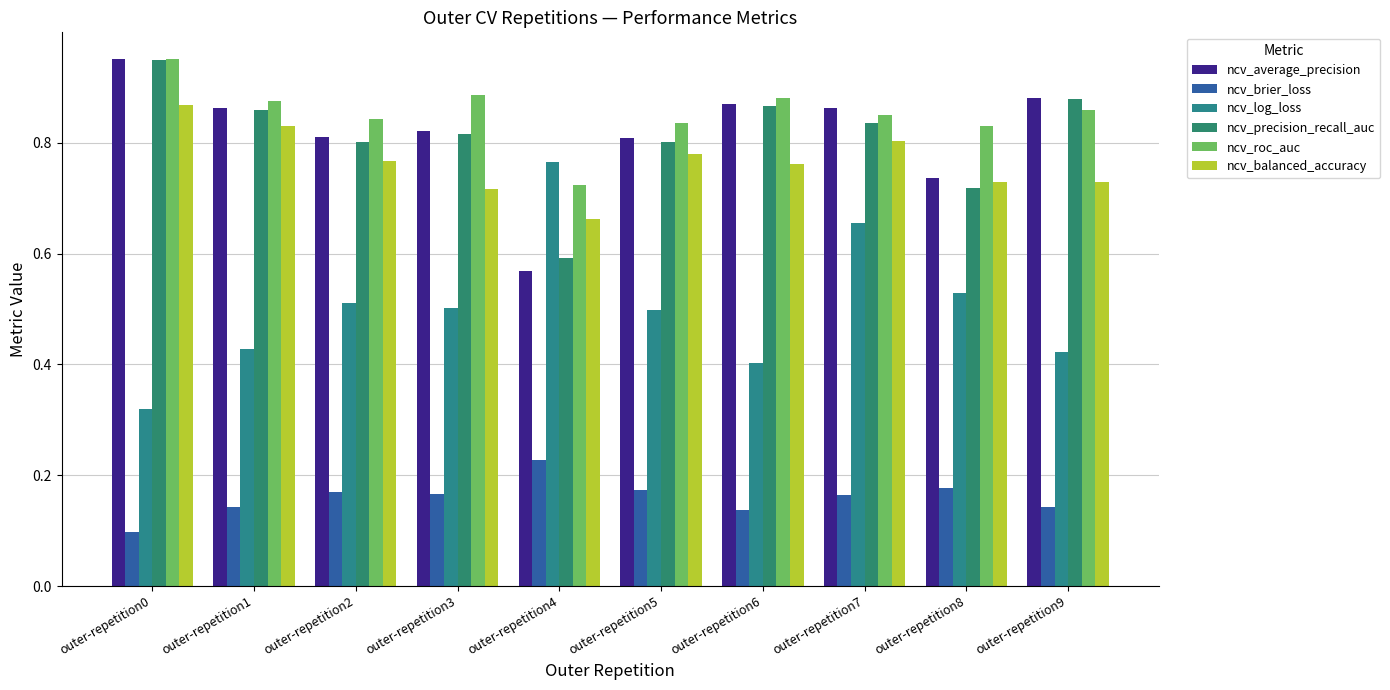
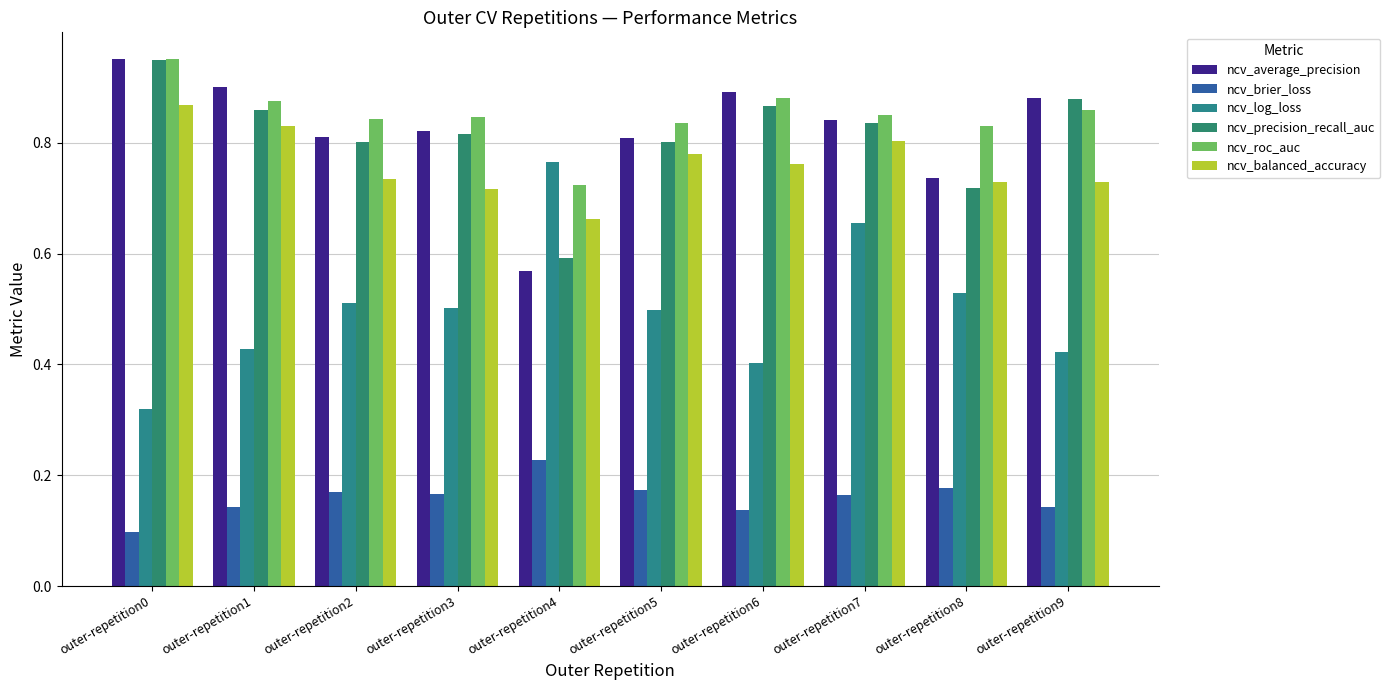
ncv_average_precision, outer-repetition1: 0.86 -> 0.90
ncv_balanced_accuracy, outer-repetition2: 0.77 -> 0.73
ncv_roc_auc, outer-repetition3: 0.89 -> 0.85
ncv_average_precision, outer-repetition6: 0.87 -> 0.89
ncv_average_precision, outer-repetition7: 0.86 -> 0.84
